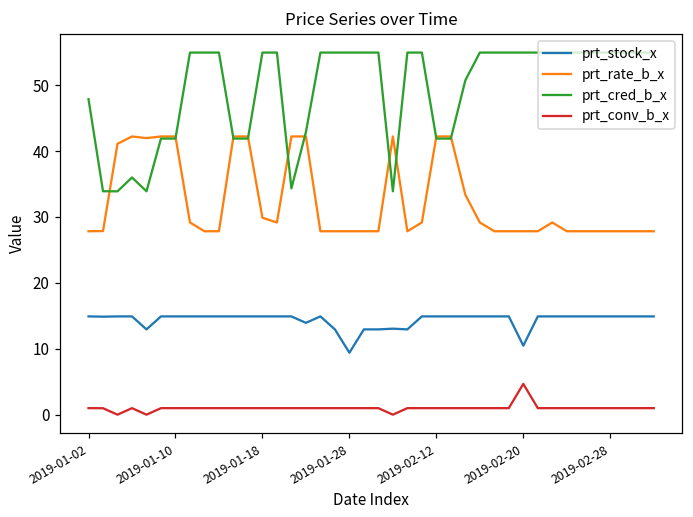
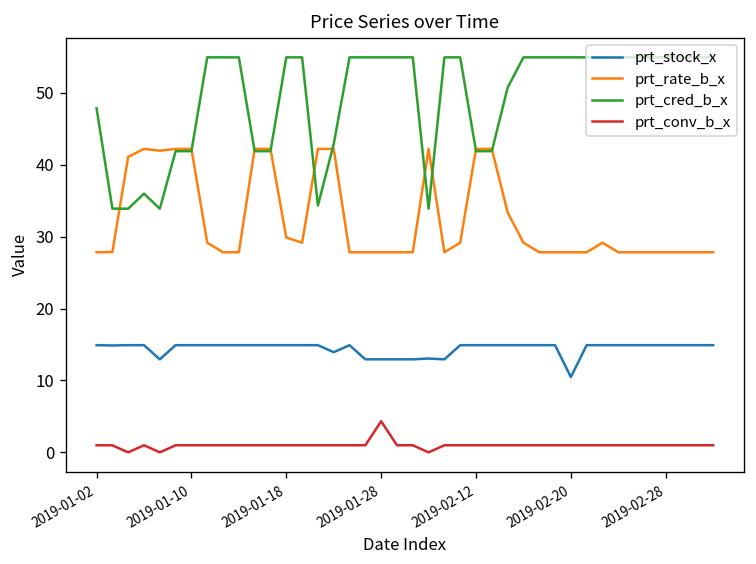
prt_stock_x, 2019-01-28: 9 -> 13
prt_conv_b_x, 2019-01-28: 1 -> 4
prt_conv_b_x, 2019-02-20: 5 -> 1
